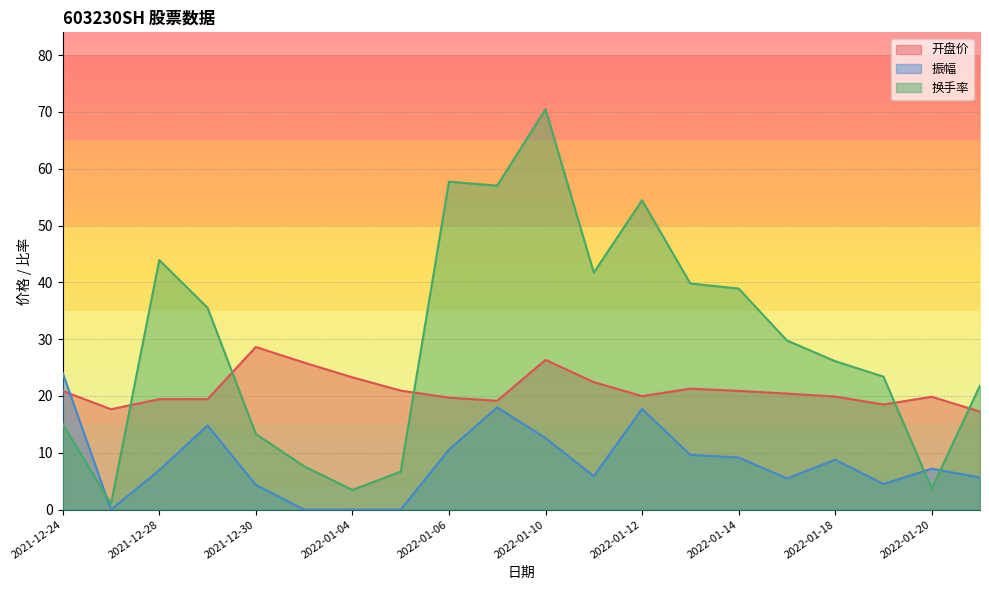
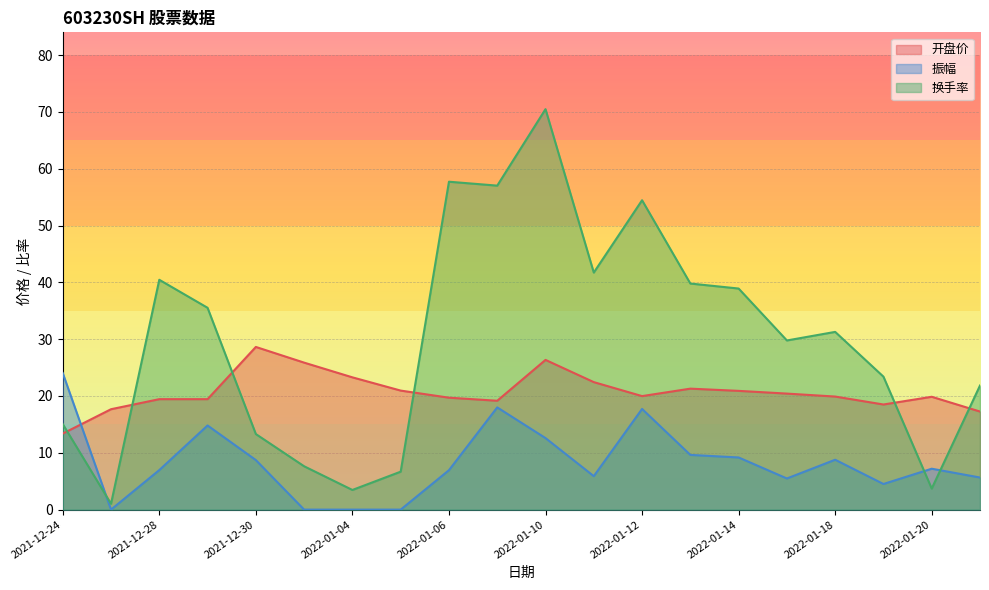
开盘价, 2021-12-24: 21 -> 13
换手率, 2021-12-28: 44 -> 40
振幅, 2021-12-30: 4 -> 9
振幅, 2022-01-06: 11 -> 7
换手率, 2022-01-18: 26 -> 31
